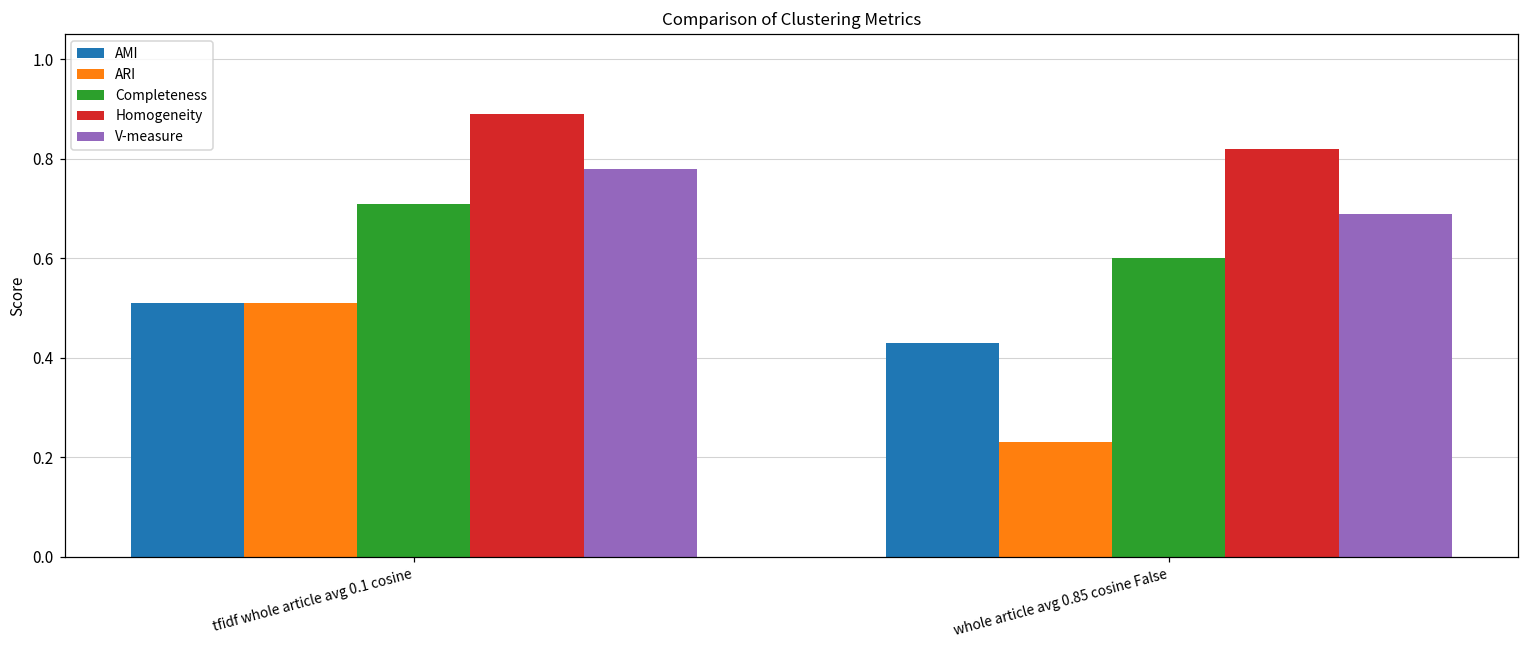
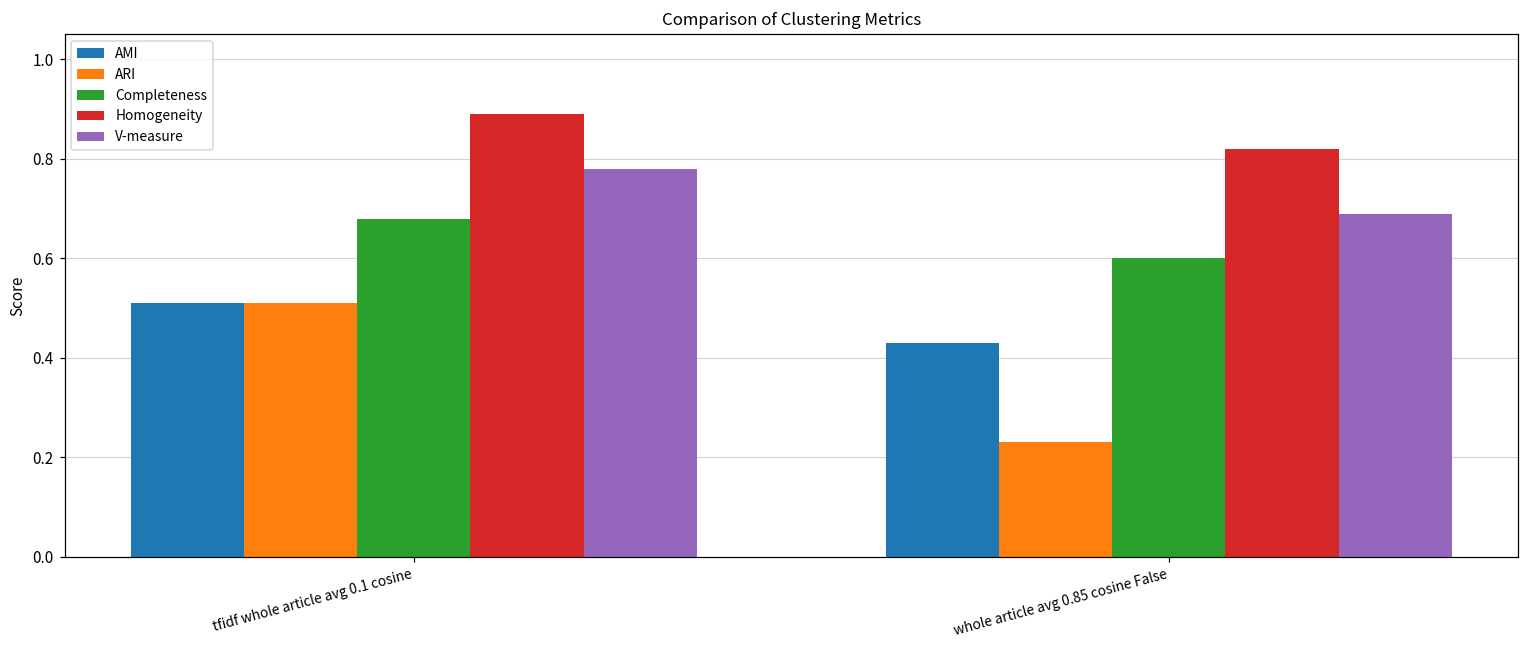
Completeness, tfidf whole article avg 0.1 cosine: 0.71 -> 0.68
